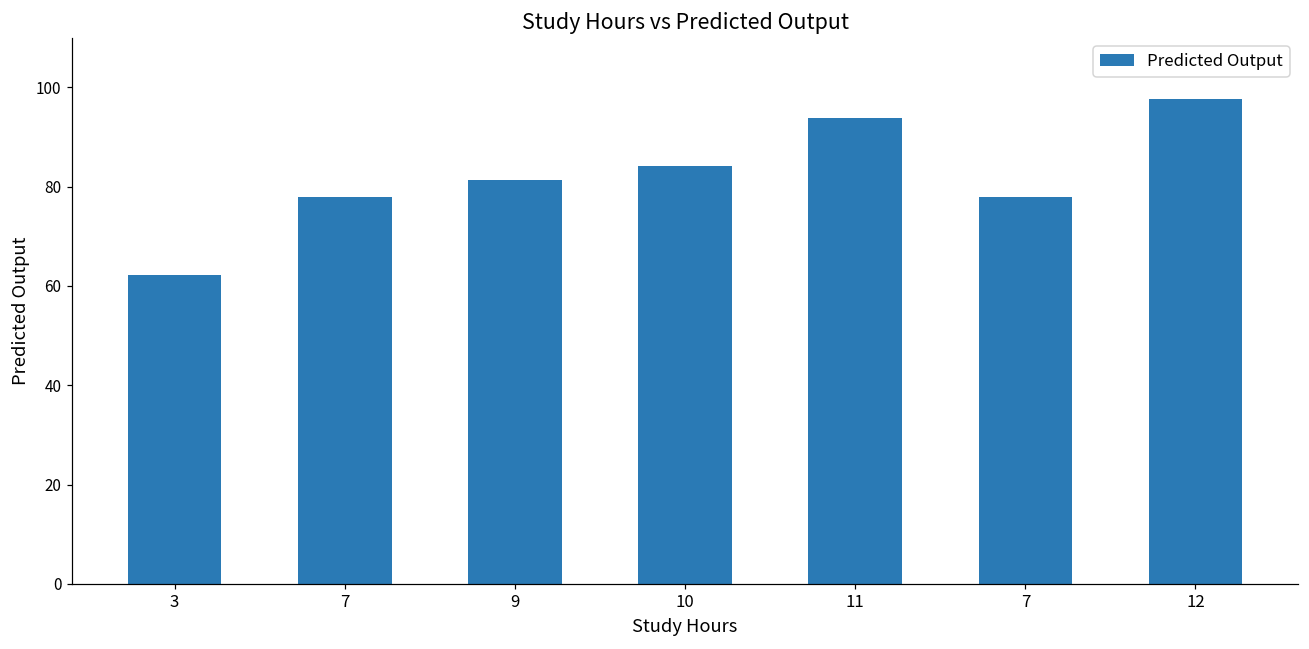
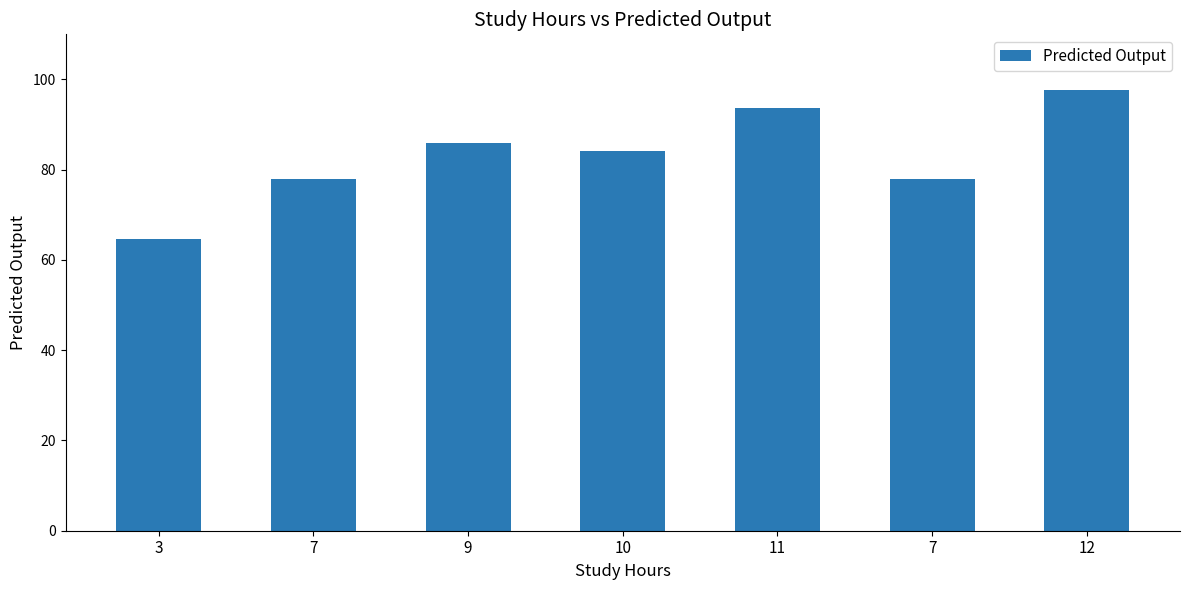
3: 62 -> 65
9: 81 -> 86
